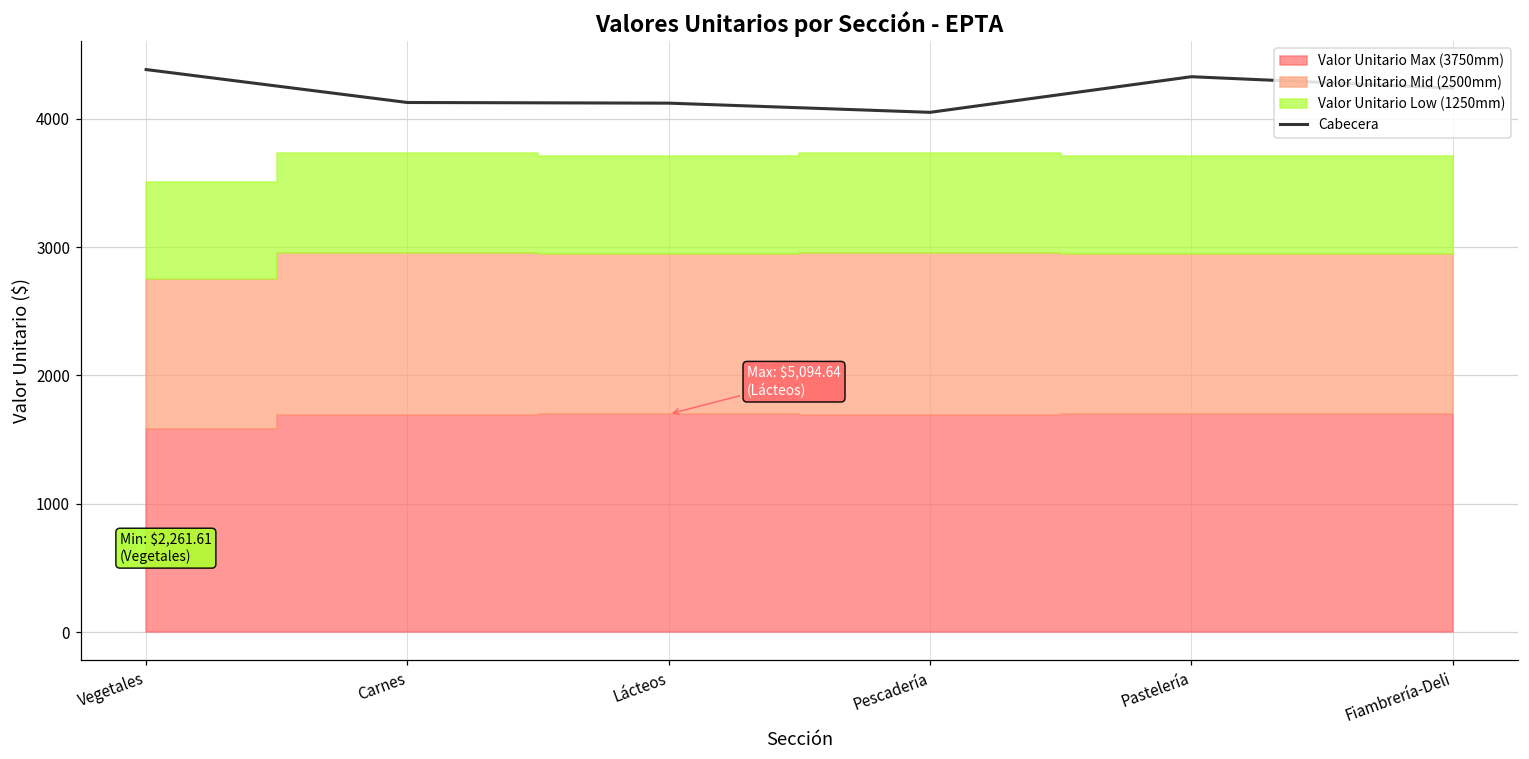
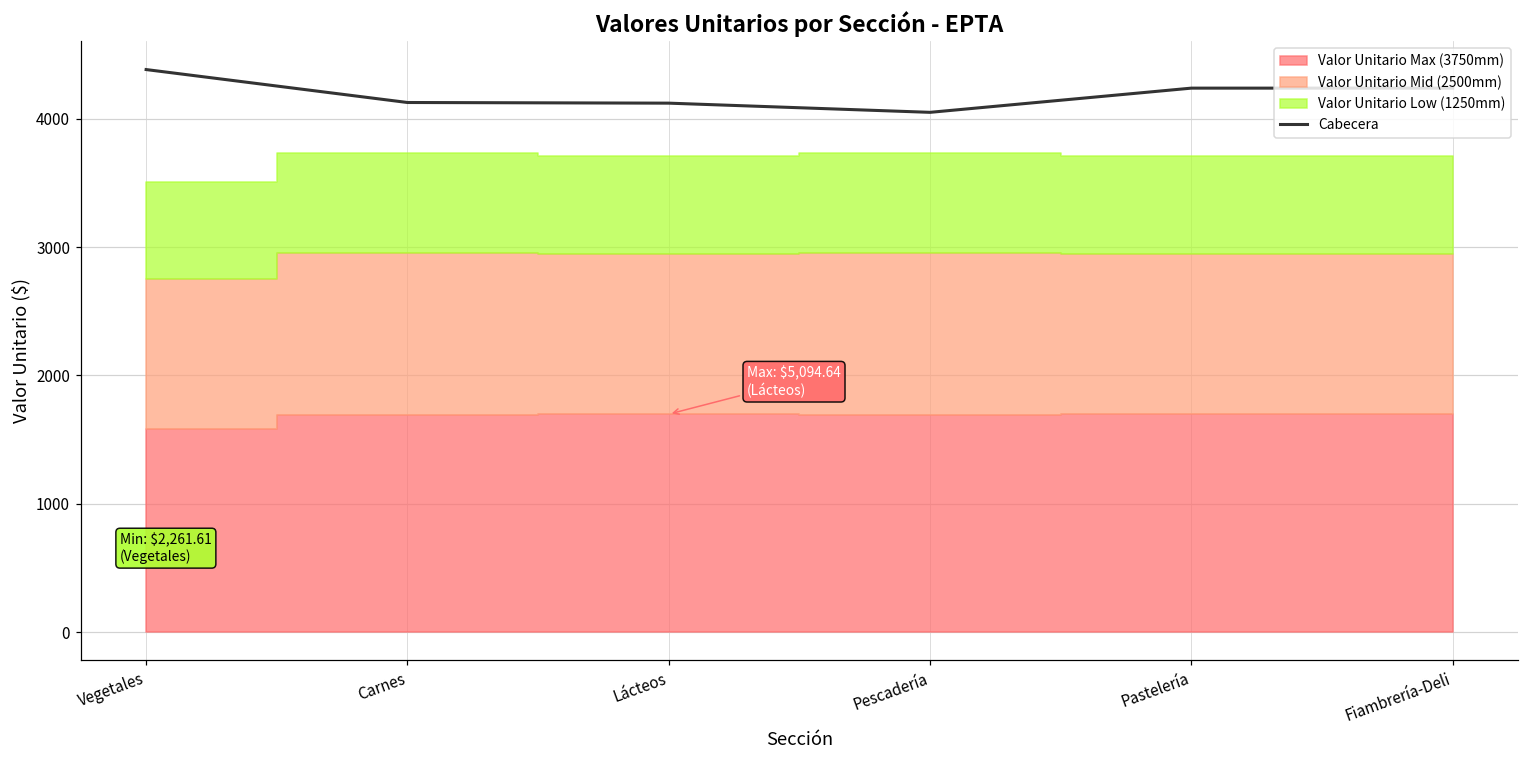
Cabecera, Pastelería: 4330 -> 4240
